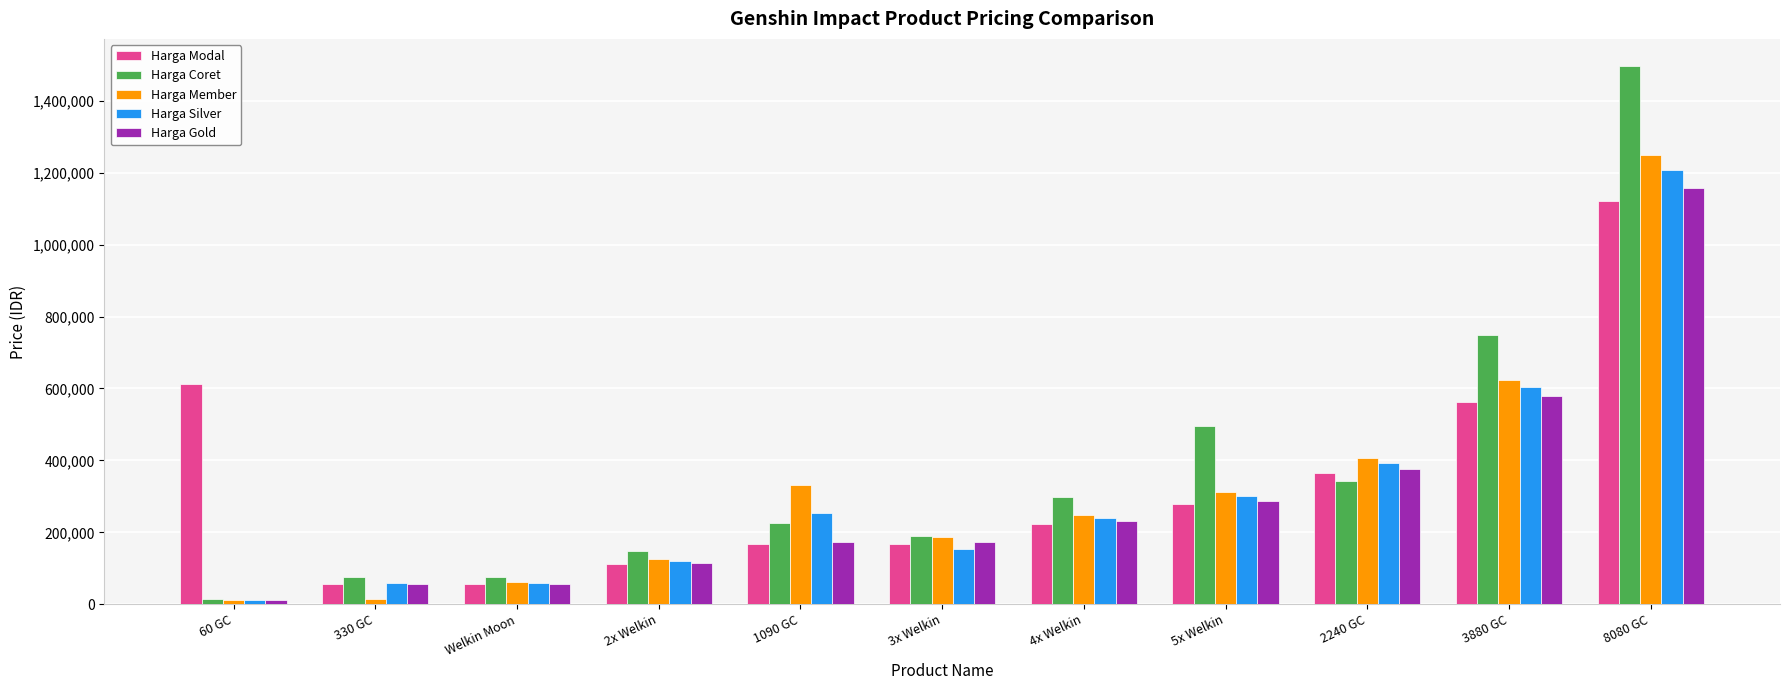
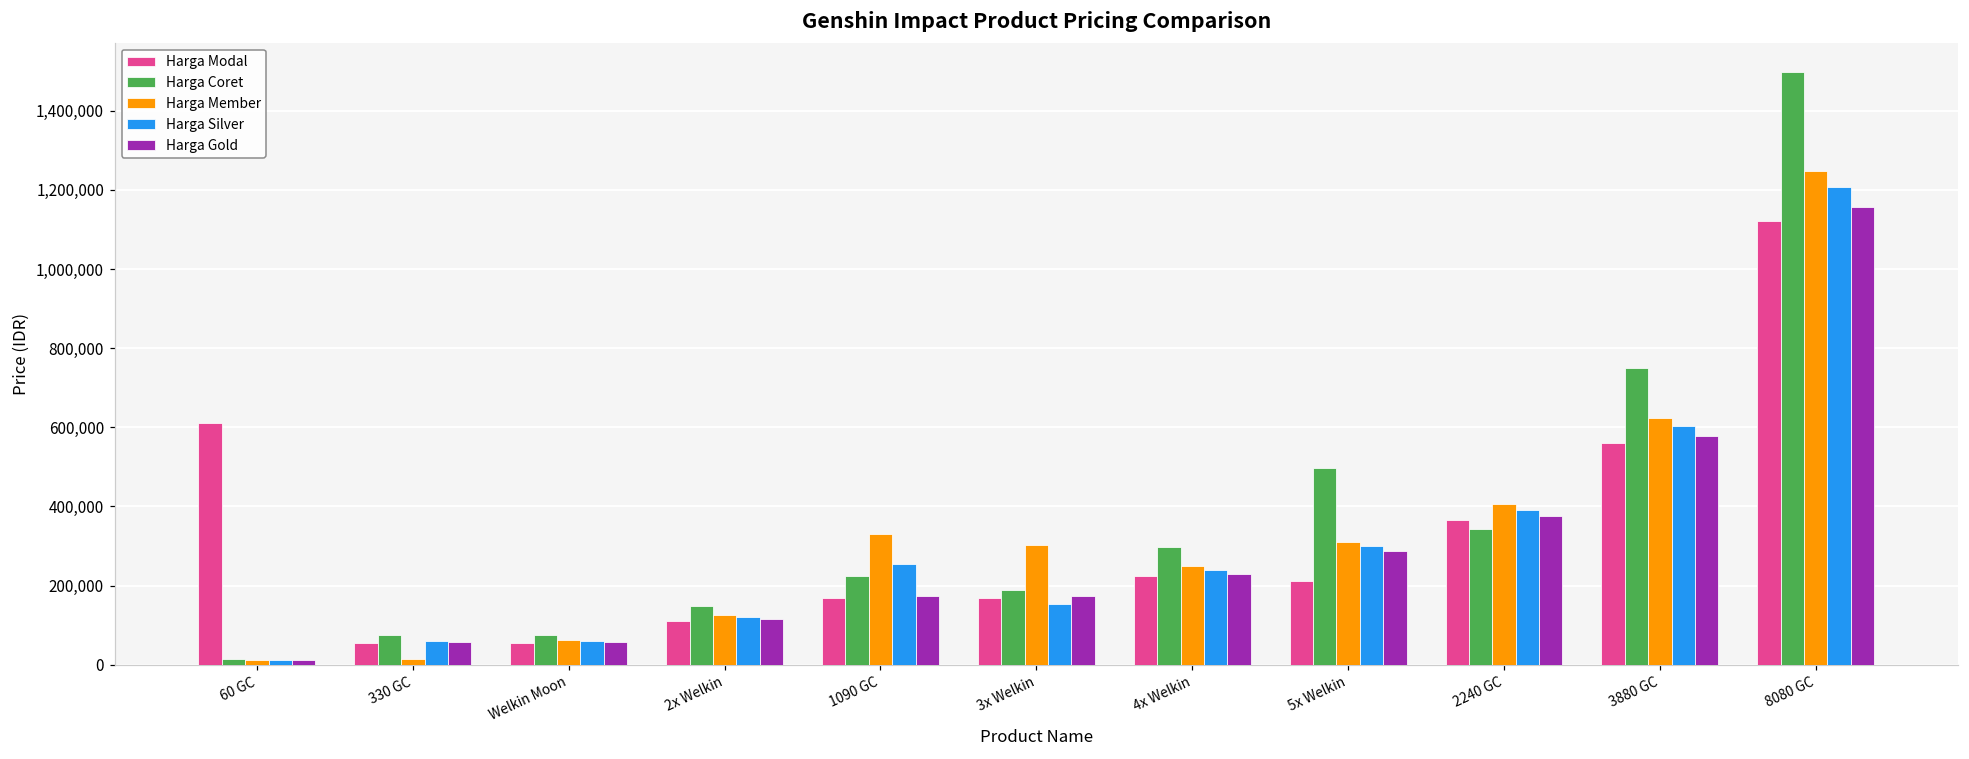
Harga Member, 3x Welkin: 190,000 -> 300,000
Harga Modal, 5x Welkin: 280,000 -> 210,000
